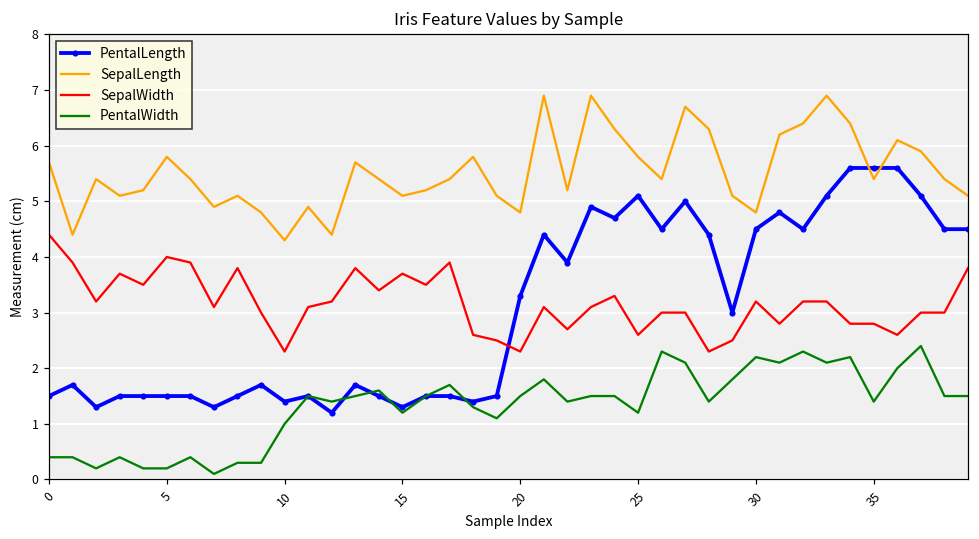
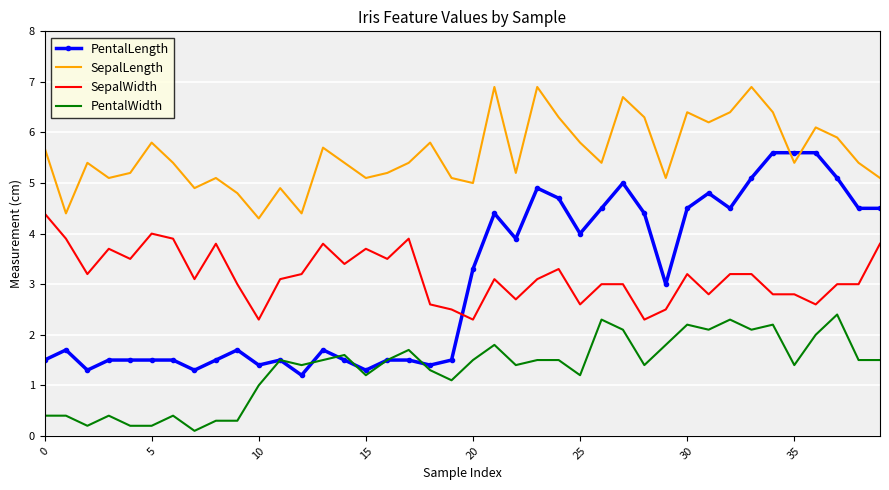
SepalLength, 20: 4.8 -> 5.0
PentalLength, 25: 5.1 -> 4.0
SepalLength, 30: 4.8 -> 6.4
